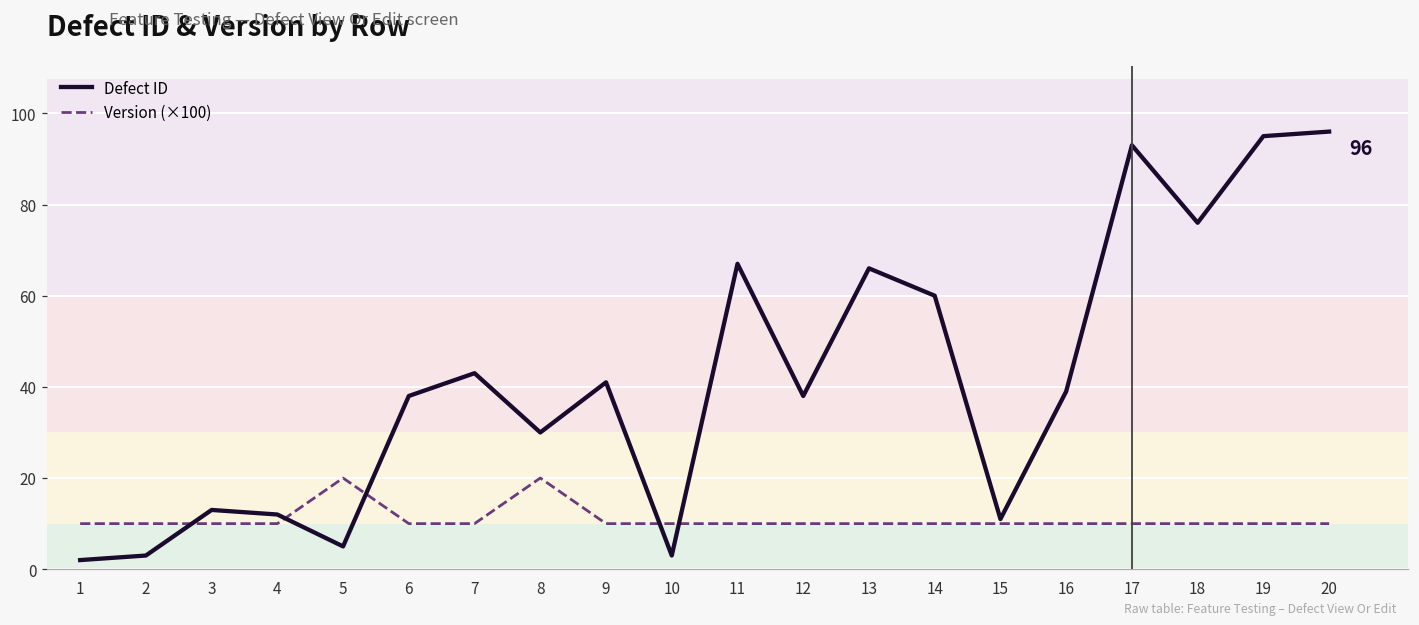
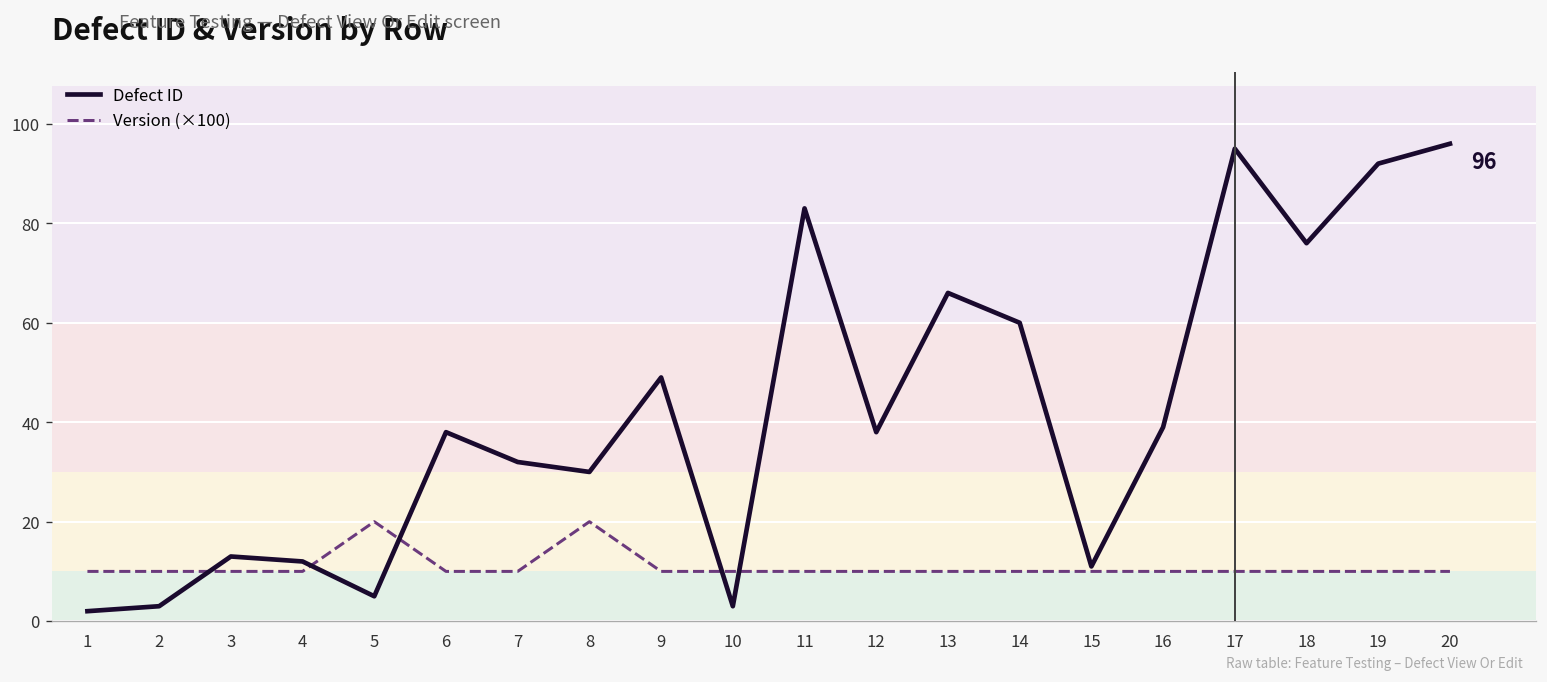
Defect ID, 7: 43 -> 32
Defect ID, 9: 41 -> 49
Defect ID, 11: 67 -> 83
Defect ID, 17: 93 -> 95
Defect ID, 19: 95 -> 92
